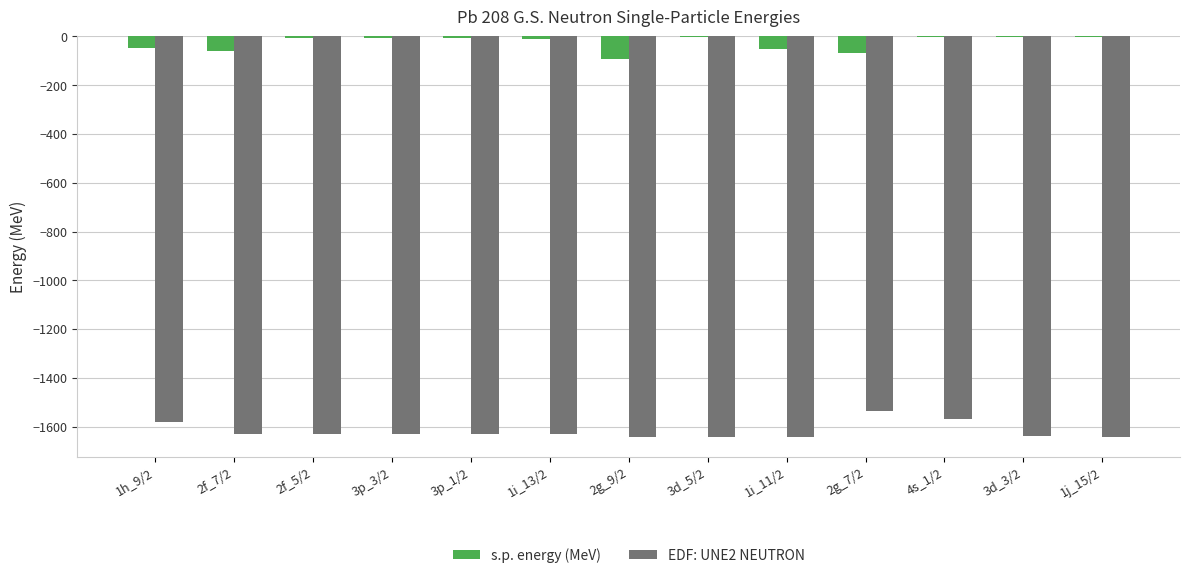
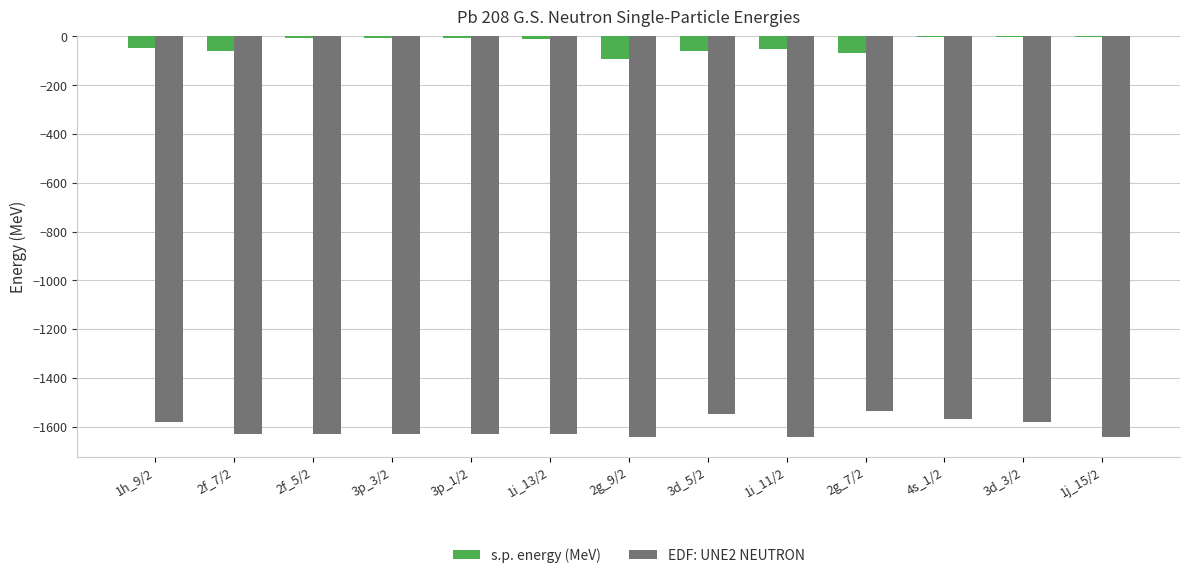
s.p. energy (MeV), 3d_5/2: 0 -> -60
EDF: UNE2 NEUTRON, 3d_5/2: -1640 -> -1550
EDF: UNE2 NEUTRON, 3d_3/2: -1640 -> -1580
